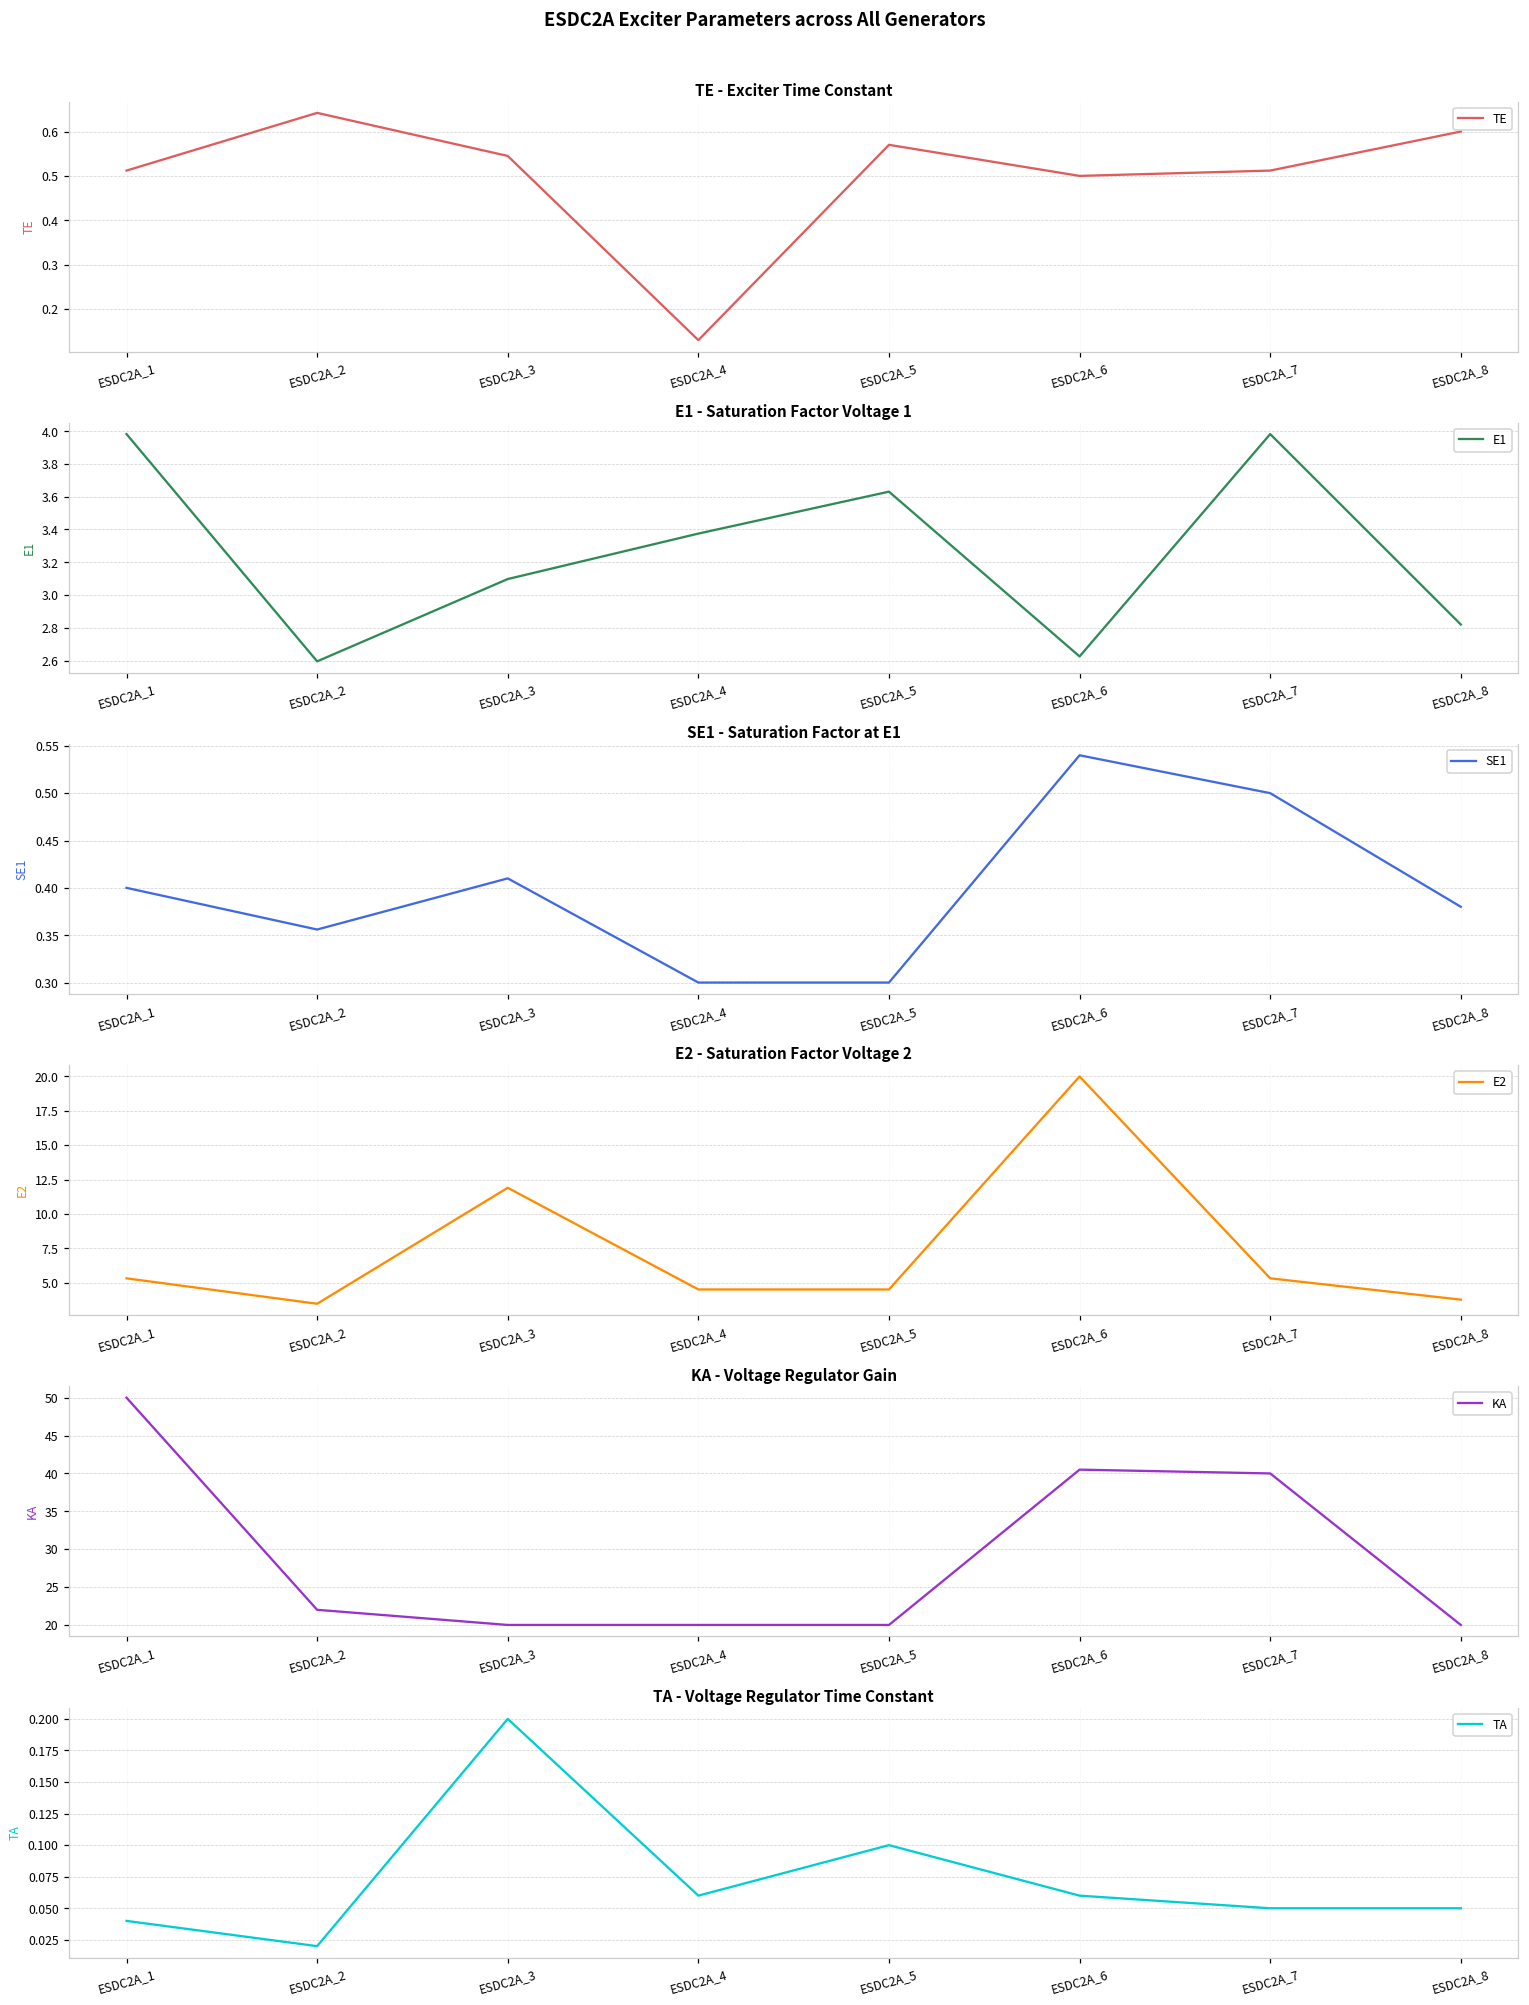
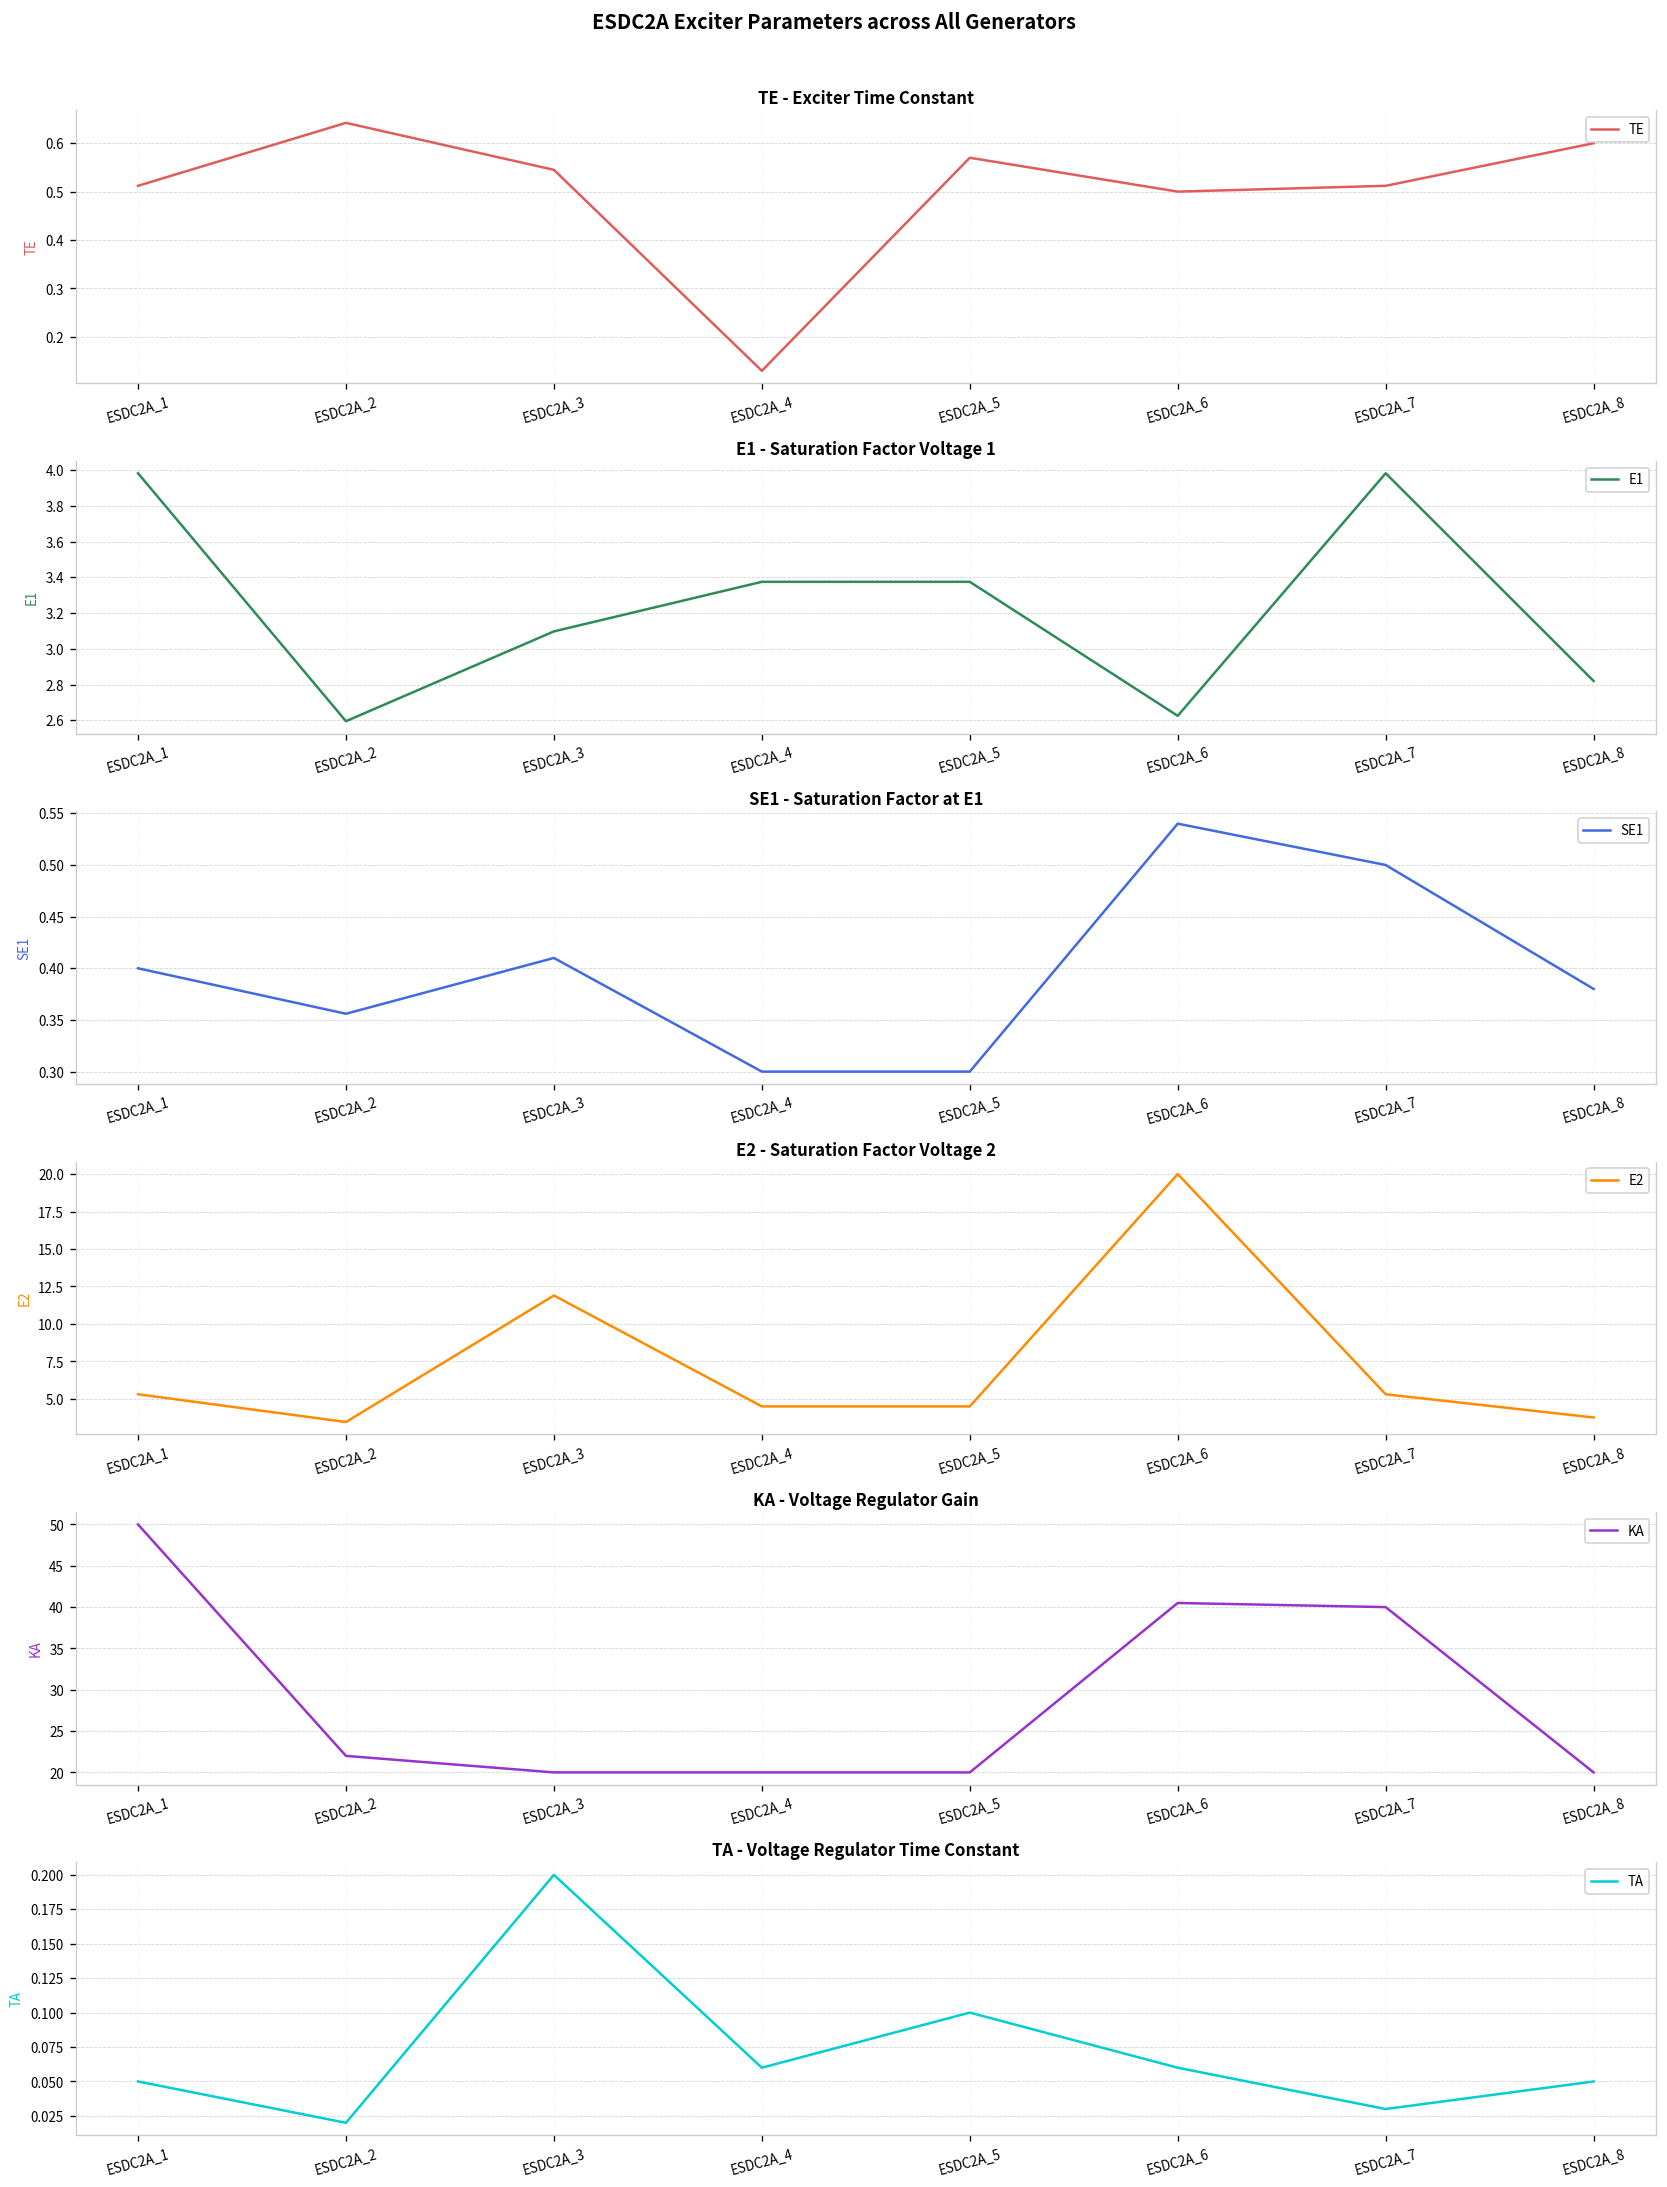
E1 - Saturation Factor Voltage 1, ESDC2A_5: 3.63 -> 3.38
TA - Voltage Regulator Time Constant, ESDC2A_1: 0.04 -> 0.05
TA - Voltage Regulator Time Constant, ESDC2A_7: 0.05 -> 0.03
